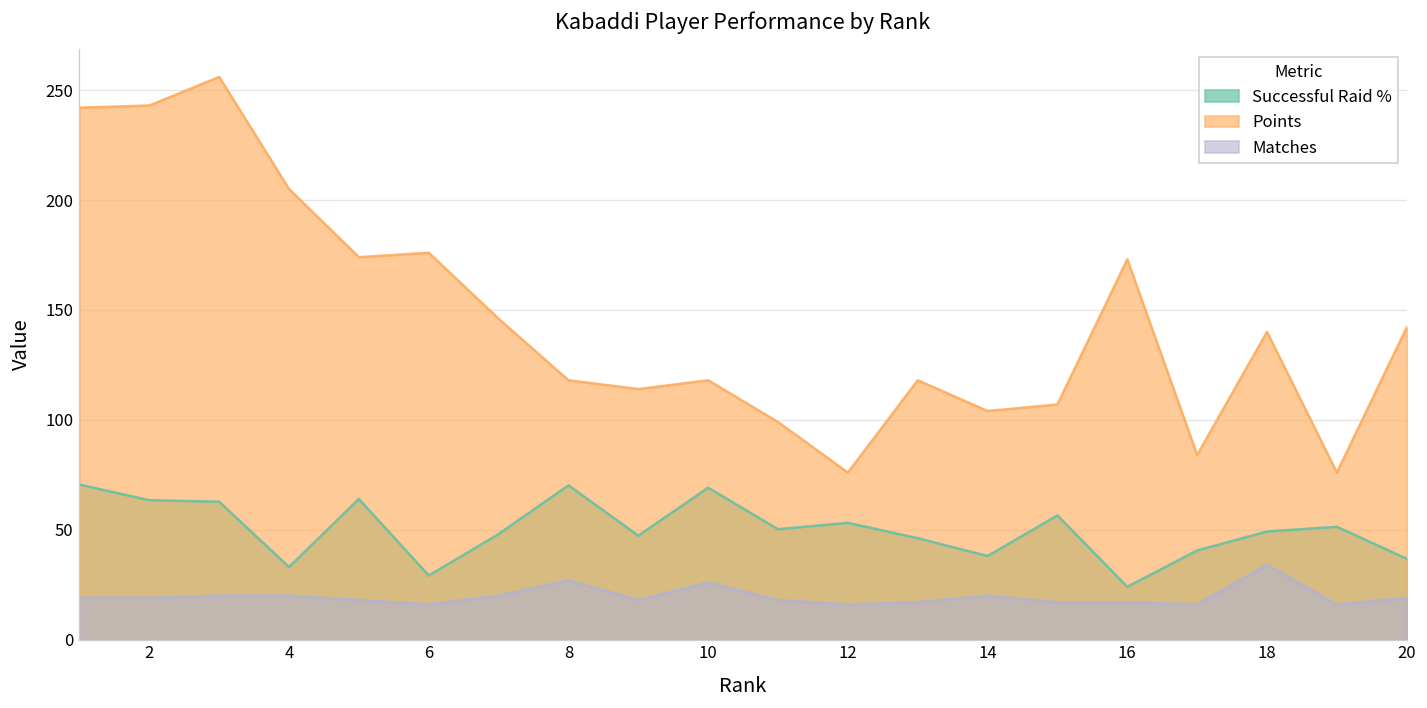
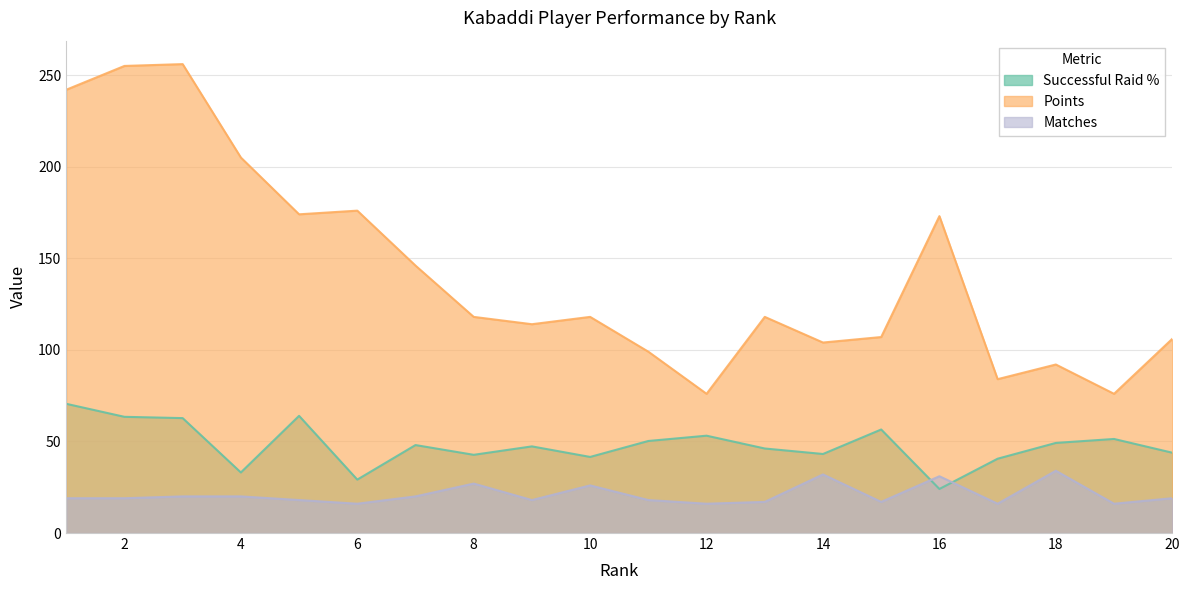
Points, 2: 243 -> 255
Successful Raid %, 8: 70 -> 43
Successful Raid %, 10: 69 -> 42
Successful Raid %, 14: 38 -> 43
Matches, 14: 20 -> 32
Matches, 16: 17 -> 31
Points, 18: 140 -> 92
Successful Raid %, 20: 37 -> 44
Points, 20: 142 -> 106
